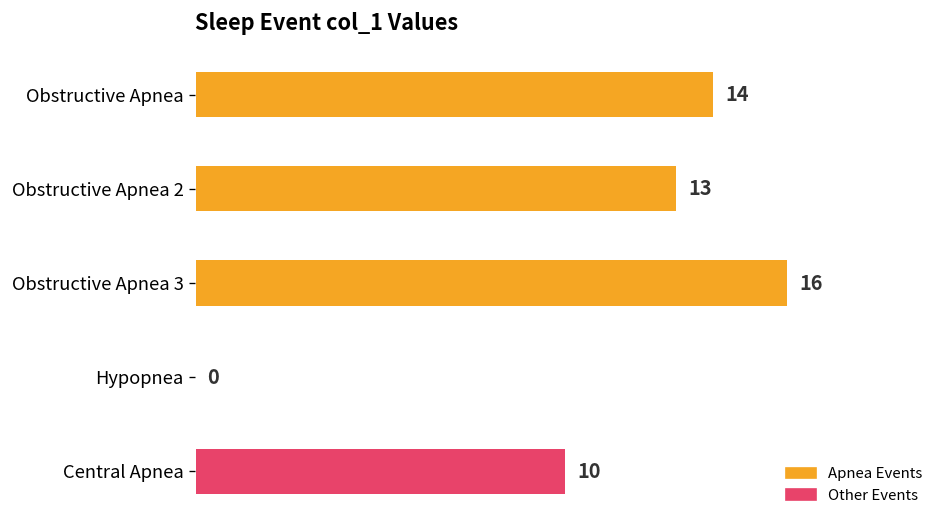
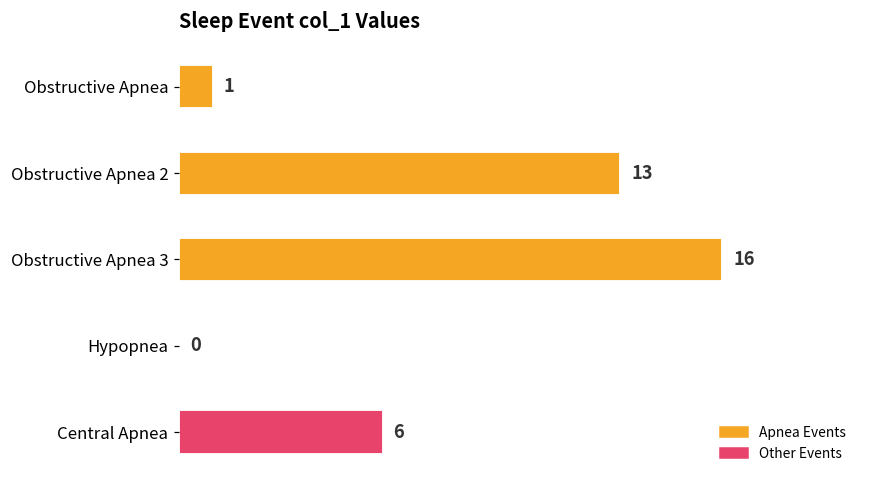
Obstructive Apnea: 14 -> 1
Central Apnea: 10 -> 6
